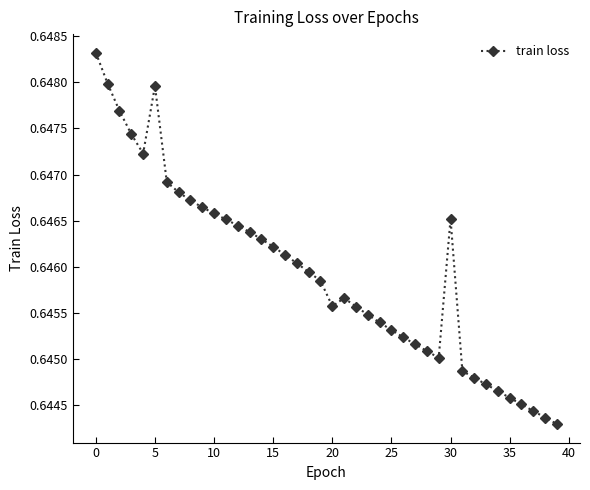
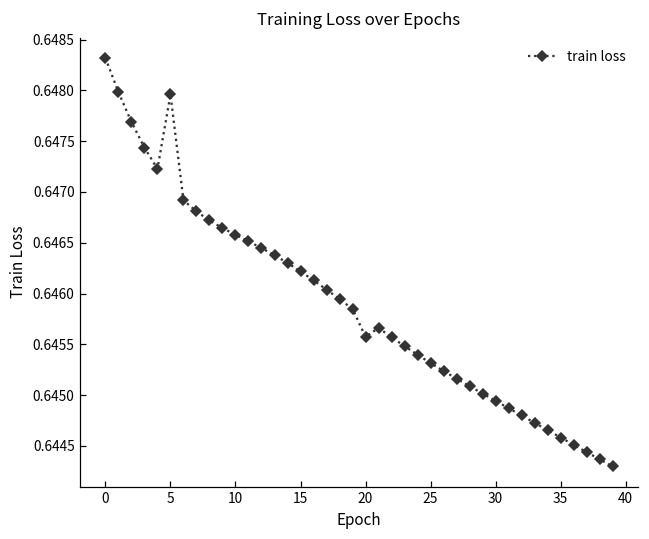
30: 0.6465 -> 0.6449
